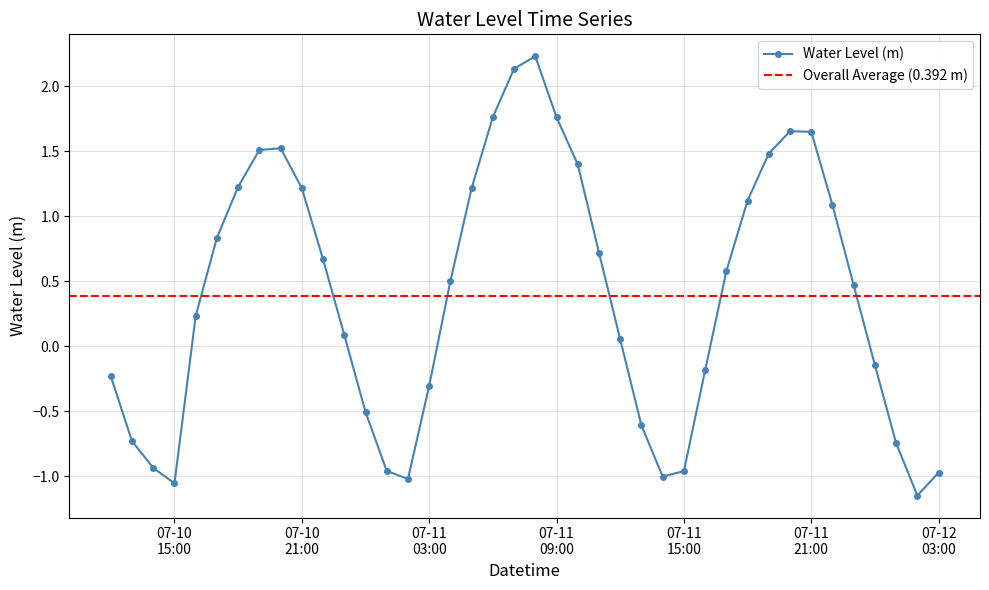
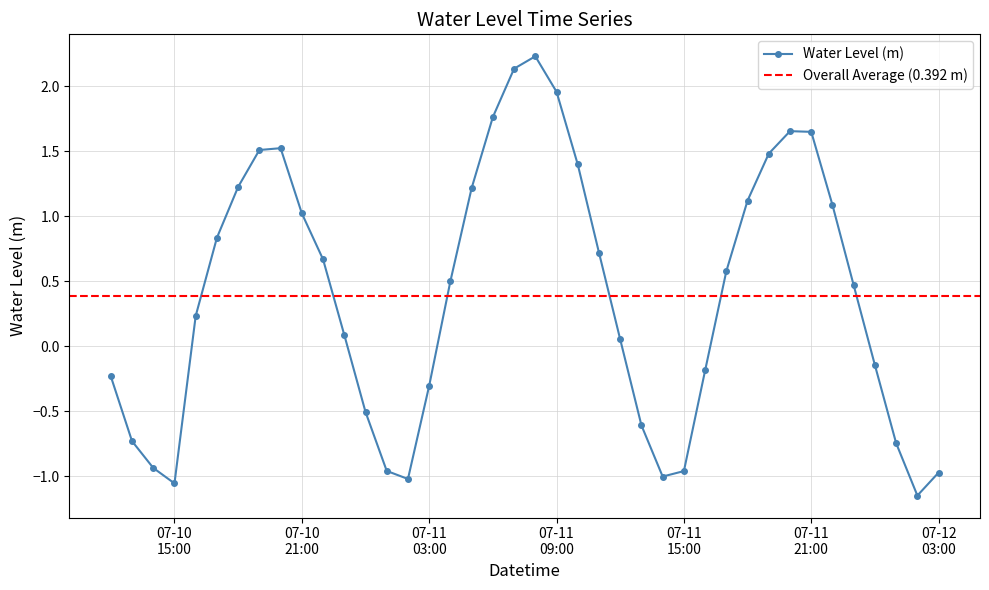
07-10 21:00: 1.22 -> 1.02
07-11 09:00: 1.76 -> 1.96
